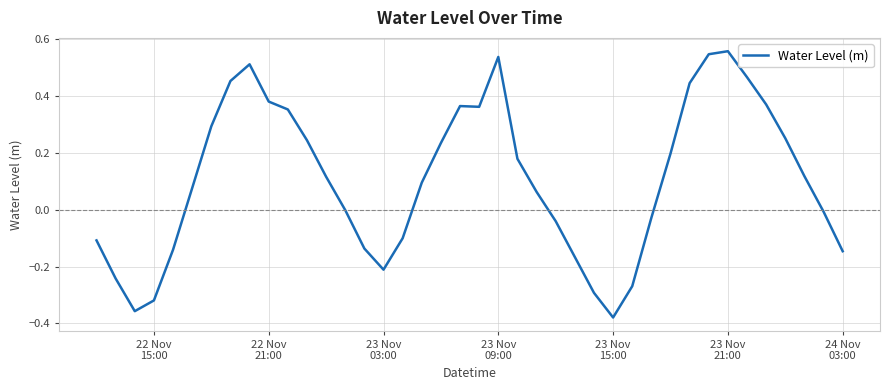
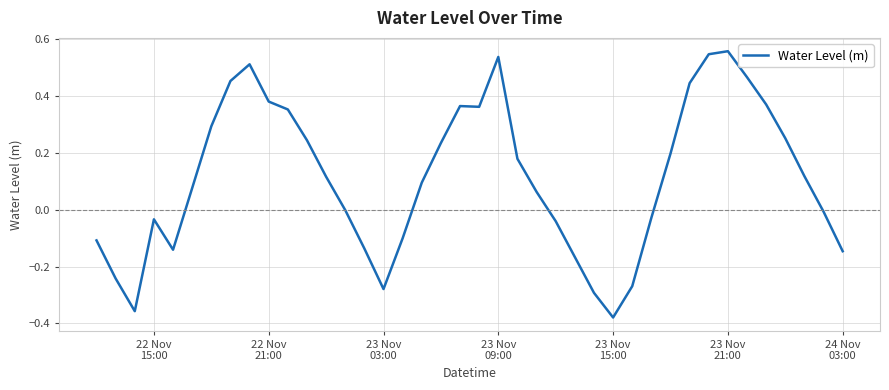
22 Nov 15:00: -0.32 -> -0.03
23 Nov 03:00: -0.21 -> -0.28
